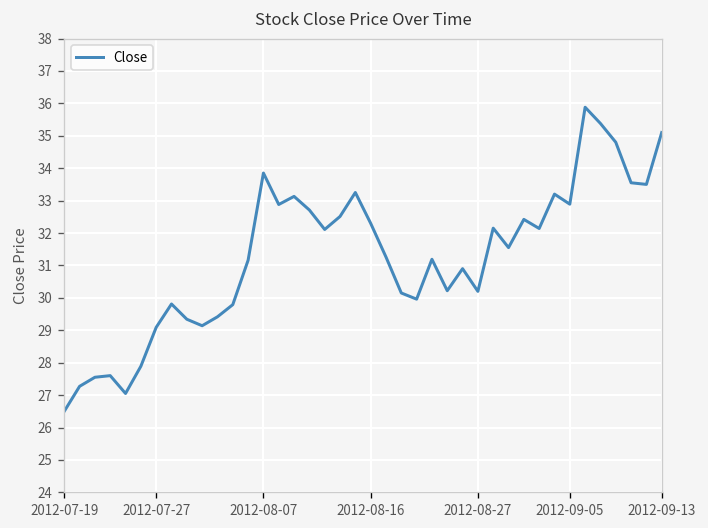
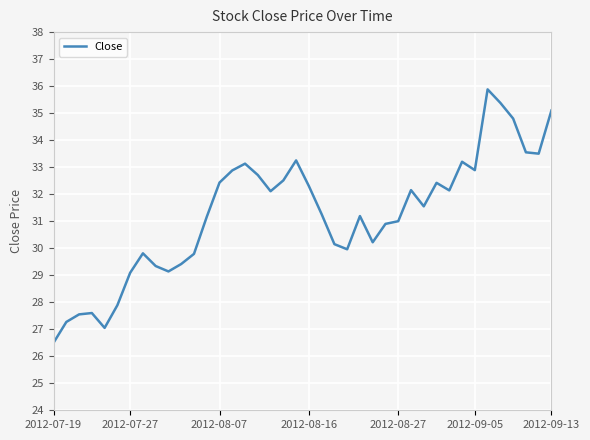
2012-08-07: 33.9 -> 32.4
2012-08-27: 30.2 -> 31.0
